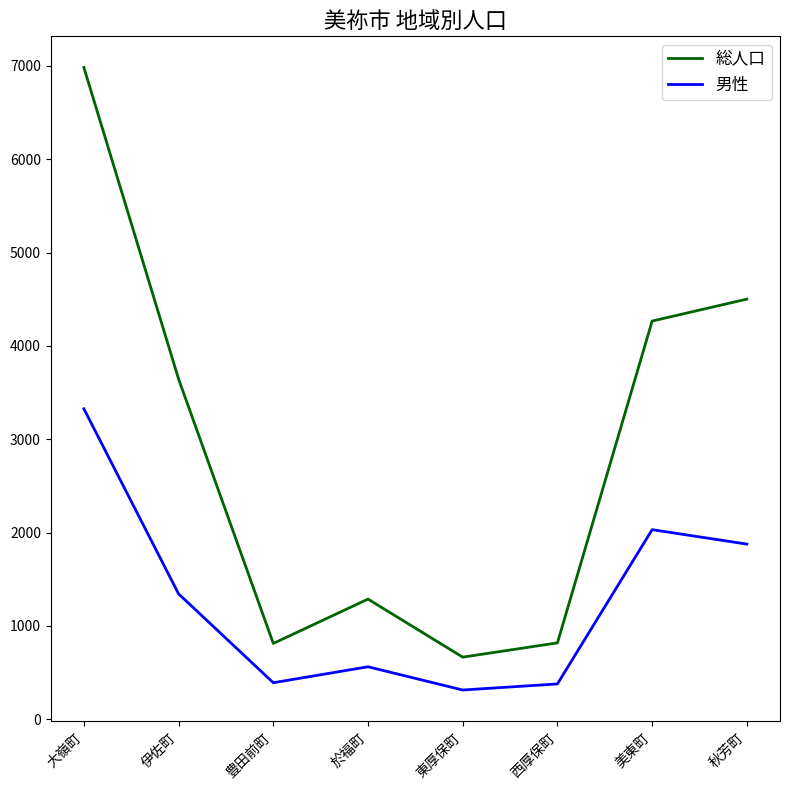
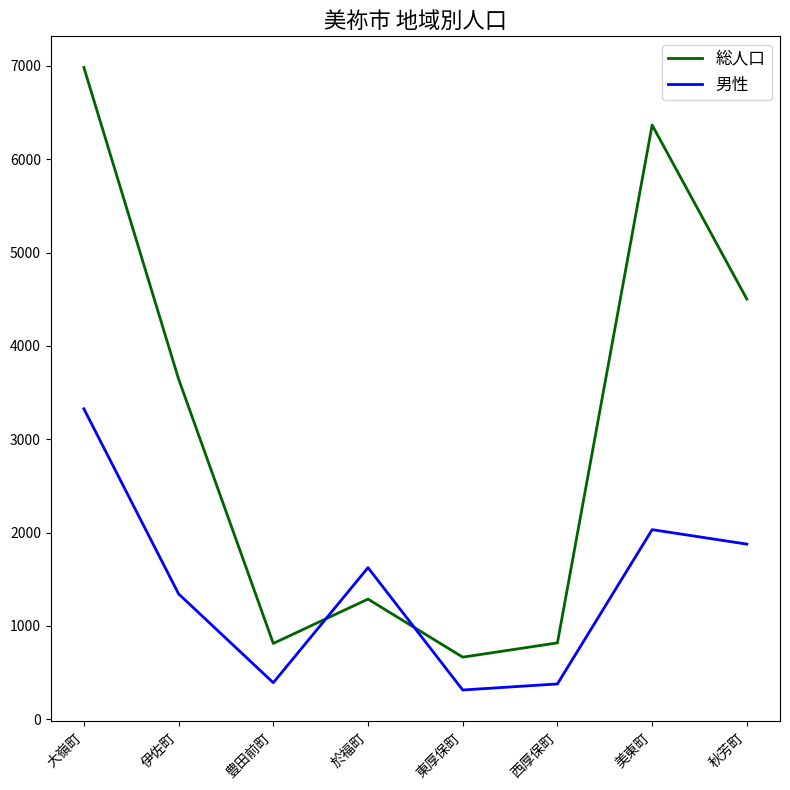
男性, 於福町: 600 -> 1600
総人口, 美東町: 4300 -> 6400
